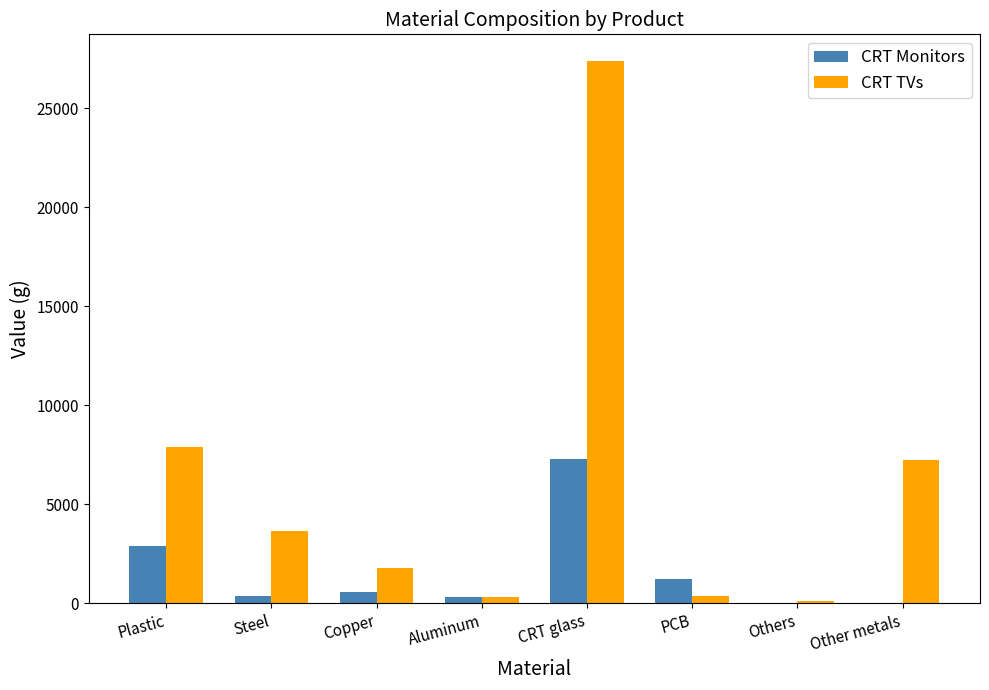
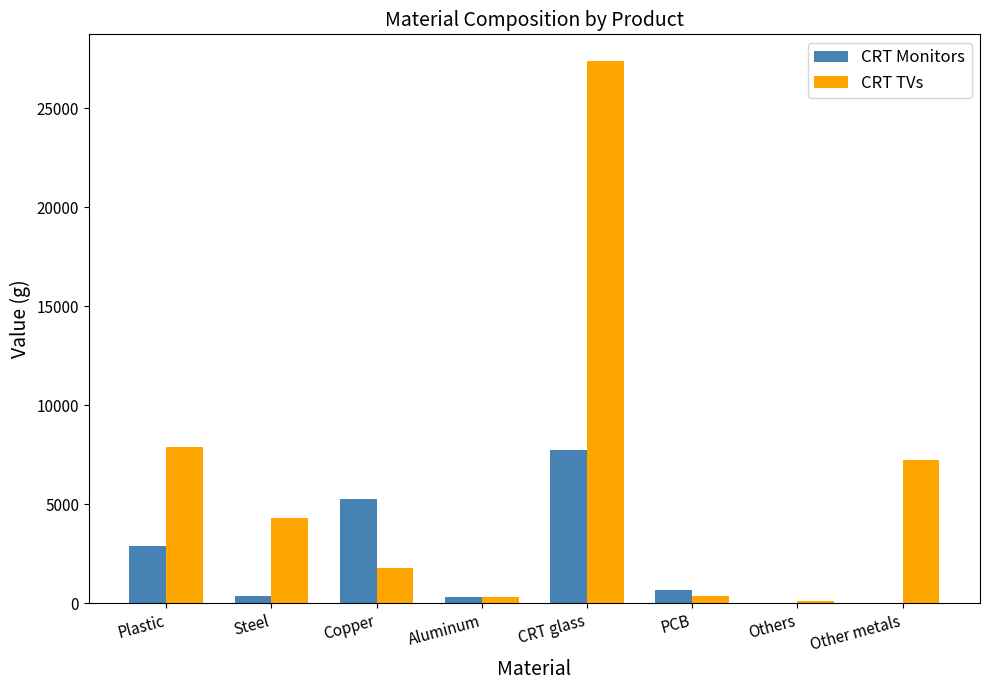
CRT TVs, Steel: 3700 -> 4300
CRT Monitors, Copper: 600 -> 5300
CRT Monitors, CRT glass: 7300 -> 7700
CRT Monitors, PCB: 1200 -> 700
